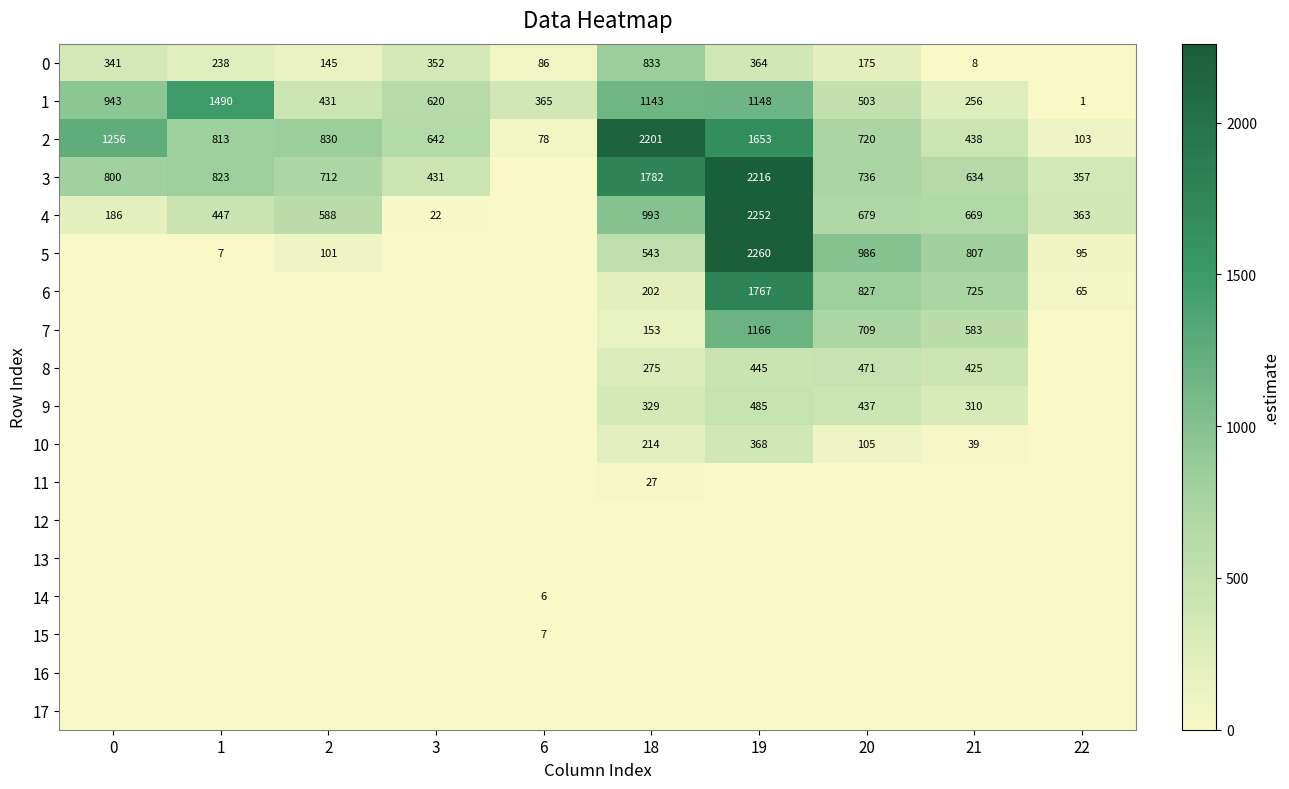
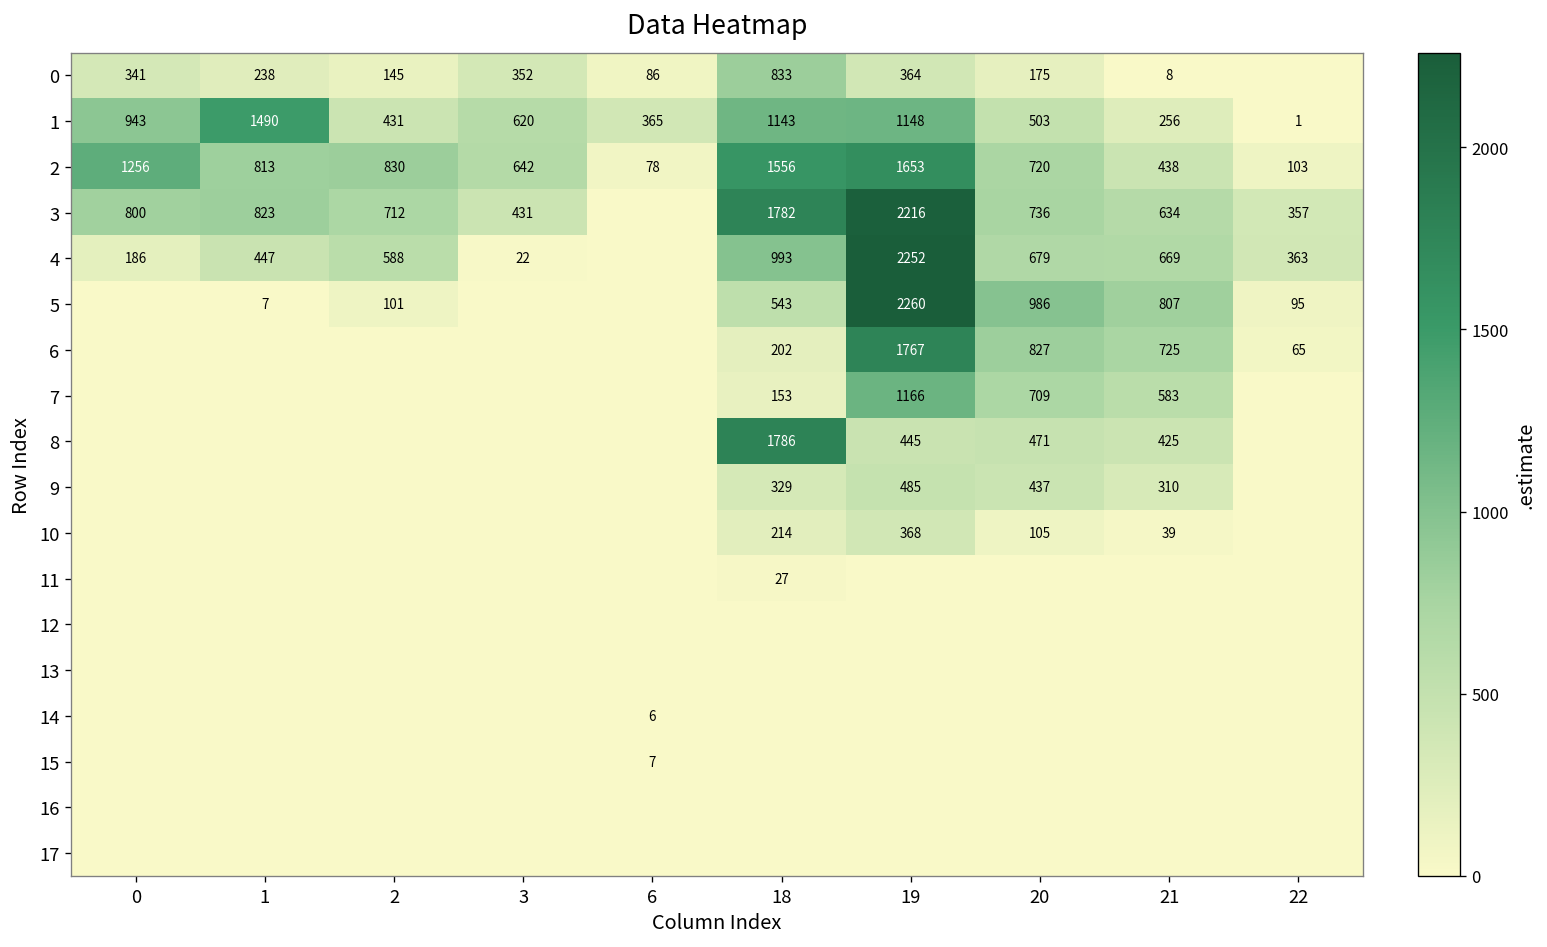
2, 18: 2201 -> 1556
8, 18: 275 -> 1786
